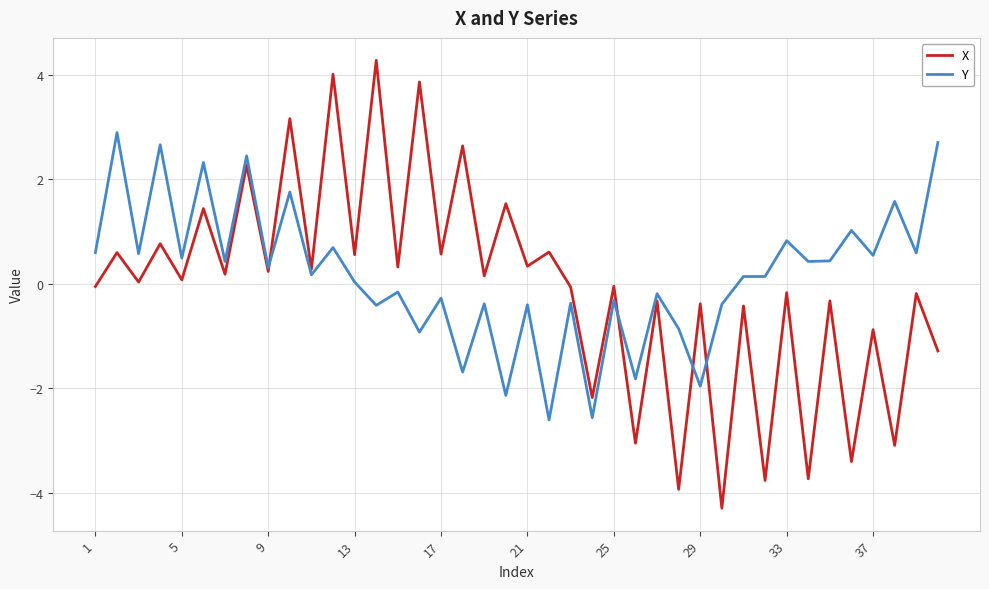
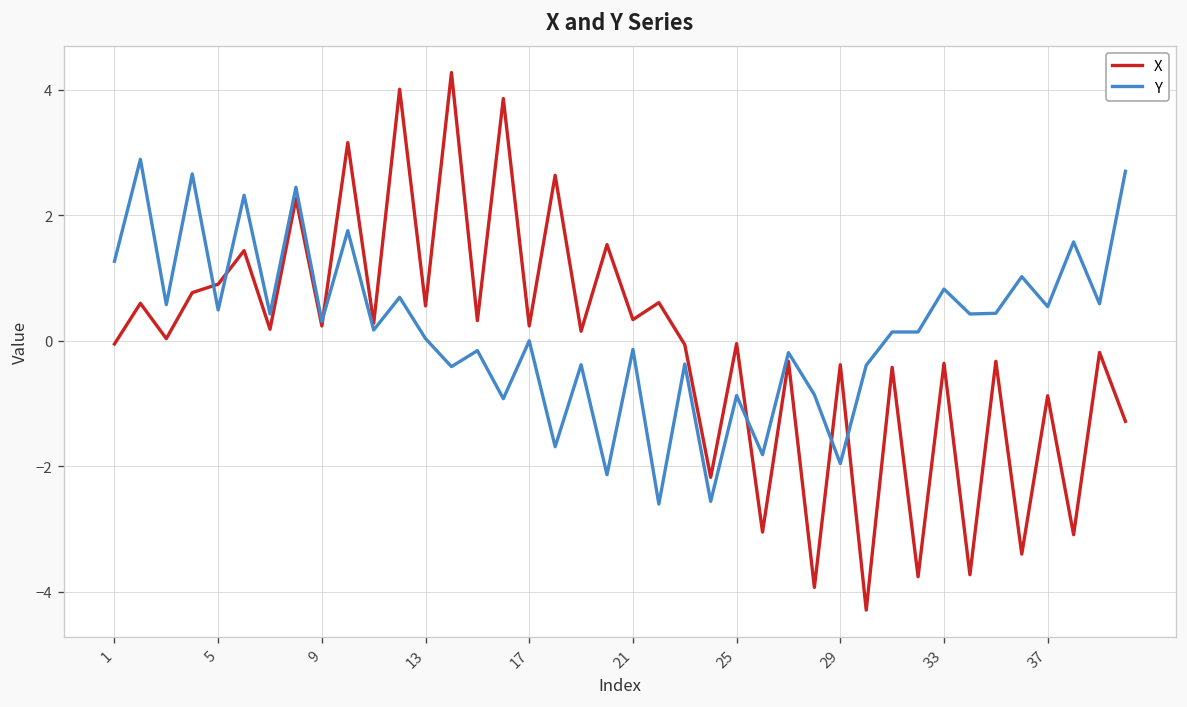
Y, 1: 0.6 -> 1.3
X, 5: 0.1 -> 0.9
X, 17: 0.6 -> 0.2
Y, 17: -0.3 -> 0.0
Y, 21: -0.4 -> -0.1
Y, 25: -0.3 -> -0.9
X, 33: -0.2 -> -0.4
